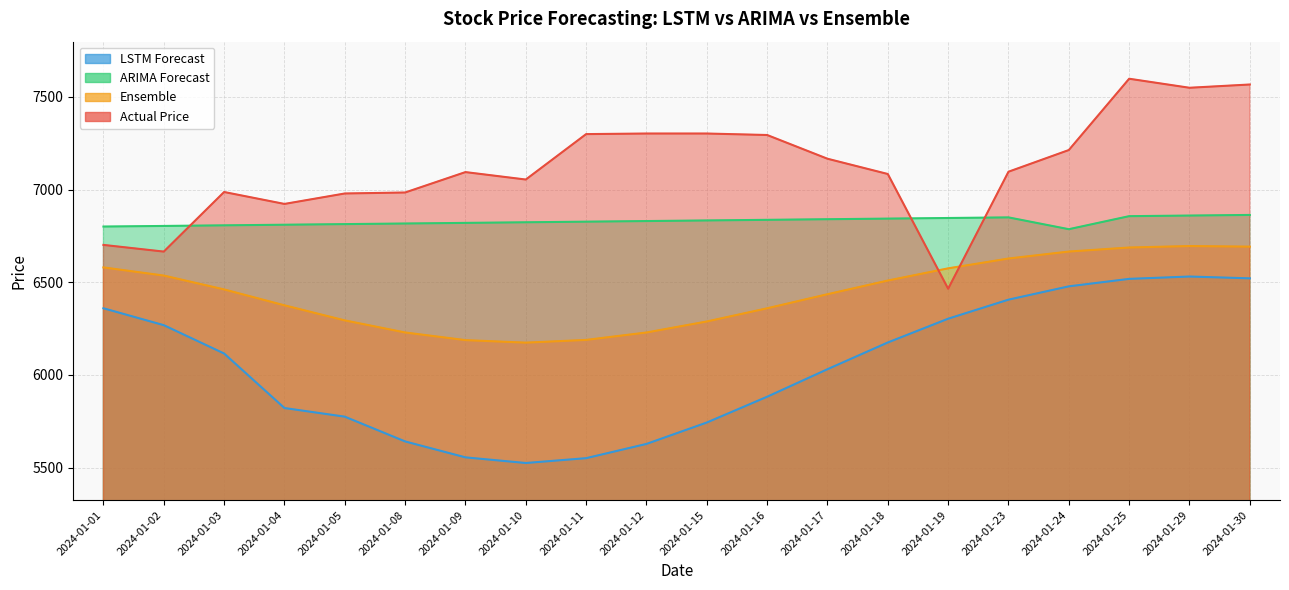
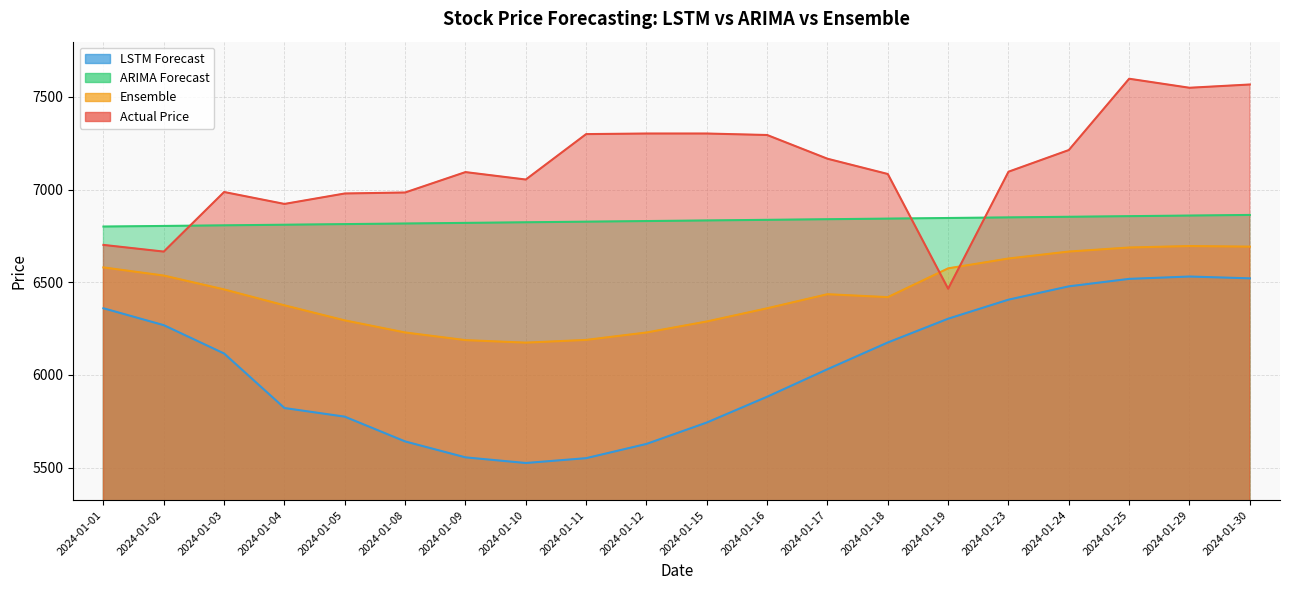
Ensemble, 2024-01-18: 6510 -> 6420
ARIMA Forecast, 2024-01-24: 6790 -> 6850
